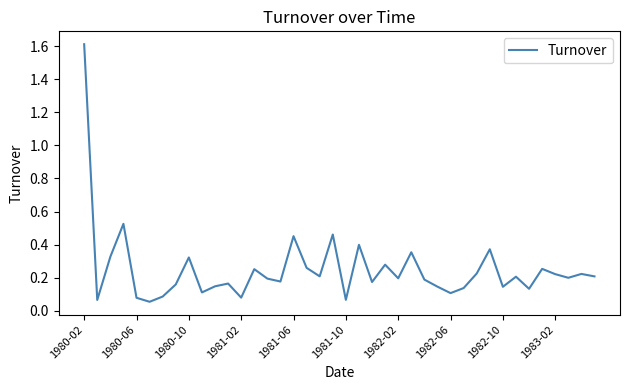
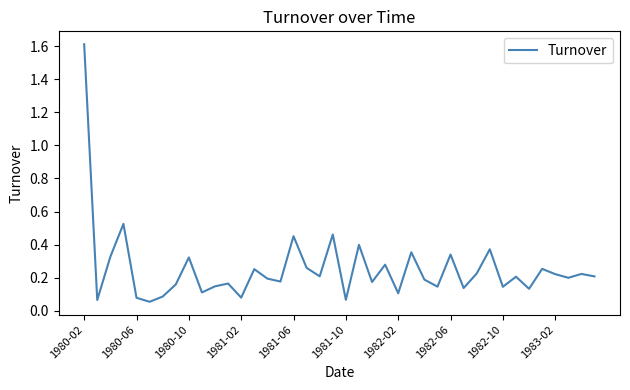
1982-02: 0.20 -> 0.11
1982-06: 0.11 -> 0.34
